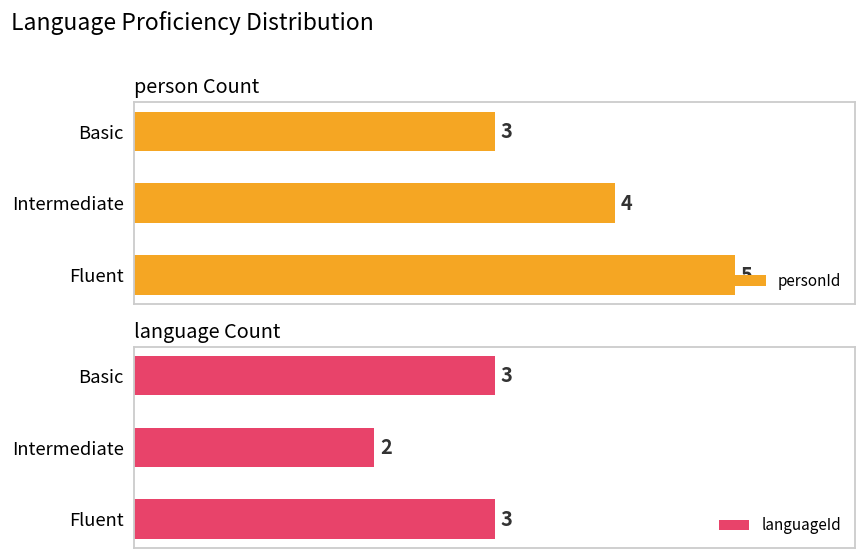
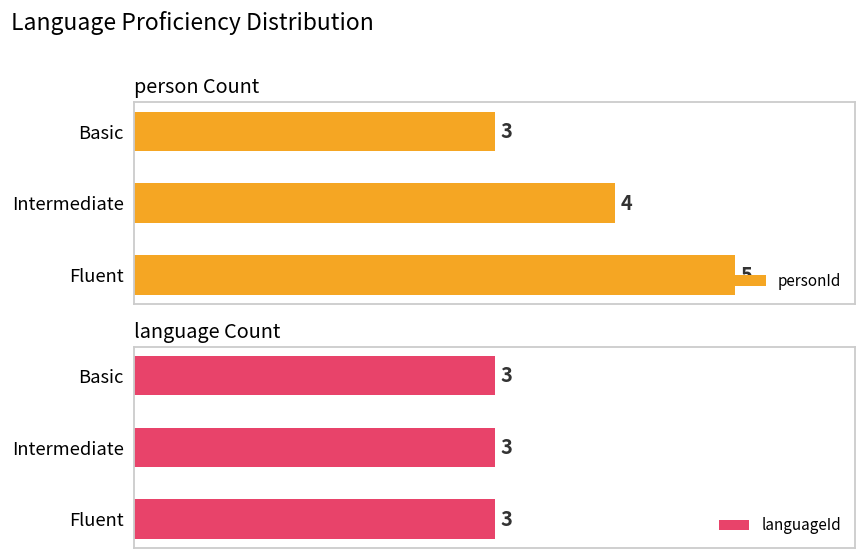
language Count, Intermediate: 2 -> 3
